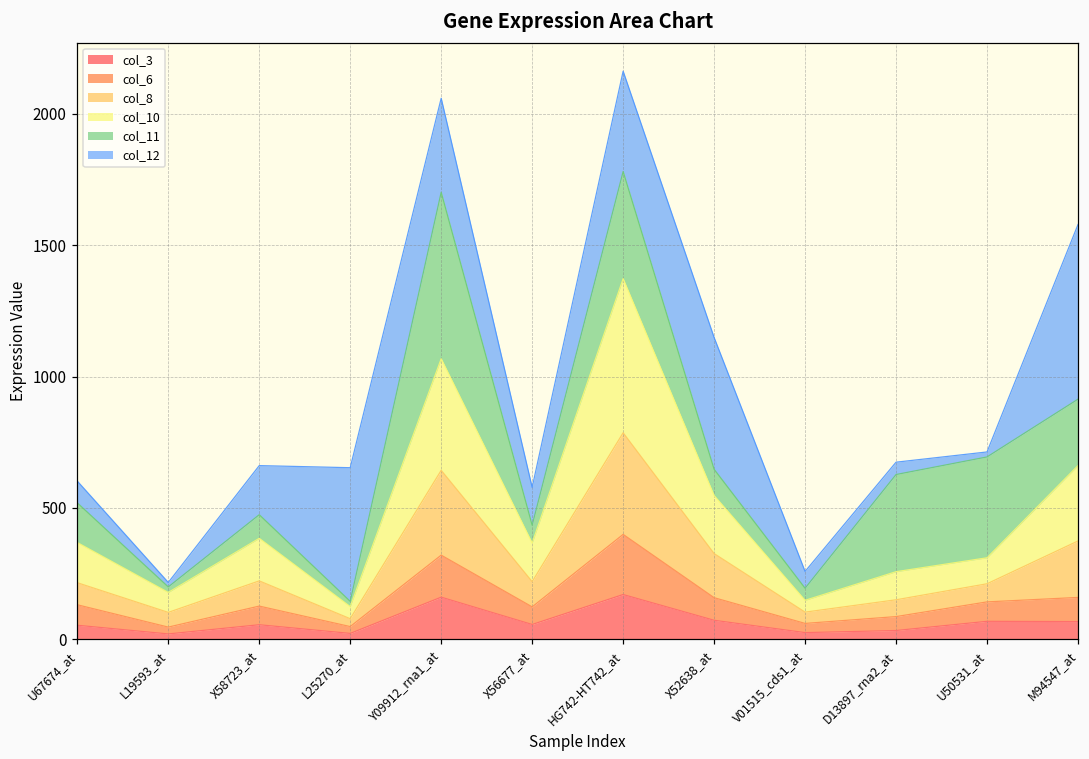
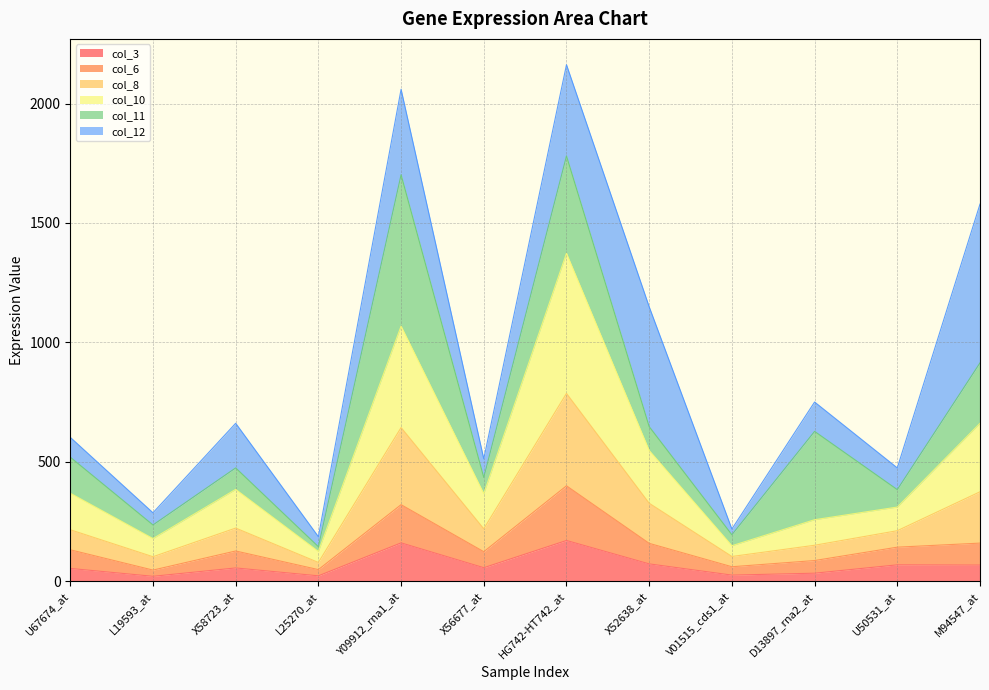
col_11, L19593_at: 20 -> 60
col_12, L19593_at: 20 -> 50
col_12, L25270_at: 510 -> 40
col_12, X56677_at: 140 -> 80
col_12, V01515_cds1_at: 60 -> 20
col_12, D13897_rna2_at: 50 -> 120
col_11, U50531_at: 380 -> 70
col_12, U50531_at: 20 -> 90
